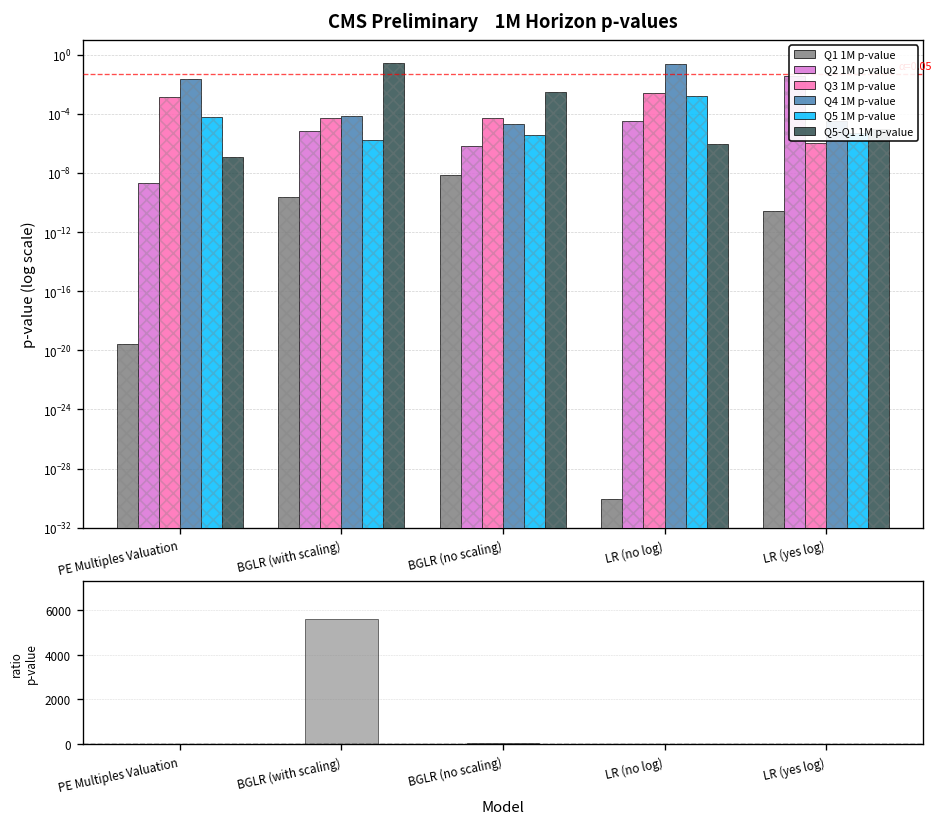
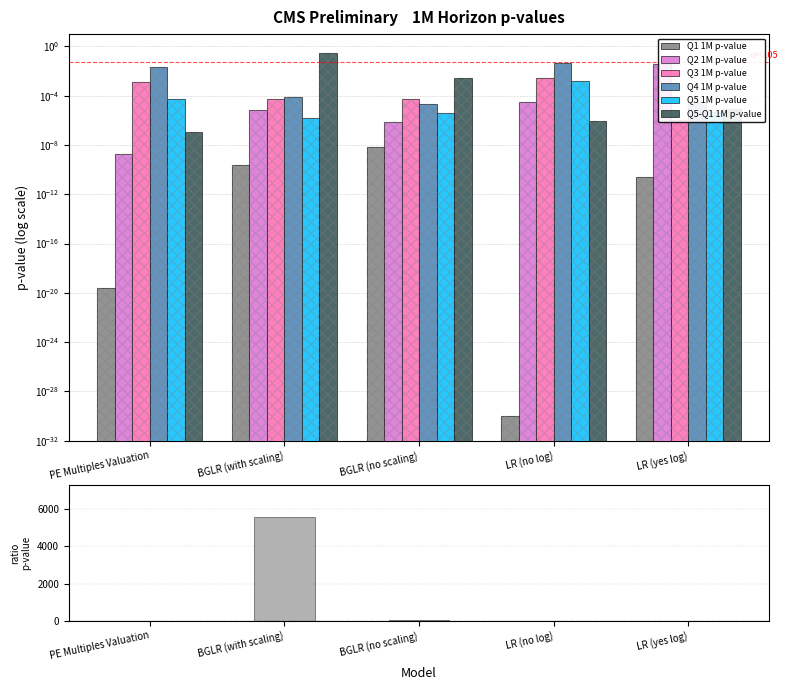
CMS Preliminary 1M Horizon p-values, Q4 1M p-value, LR (no log): 0.2 -> 0.04
